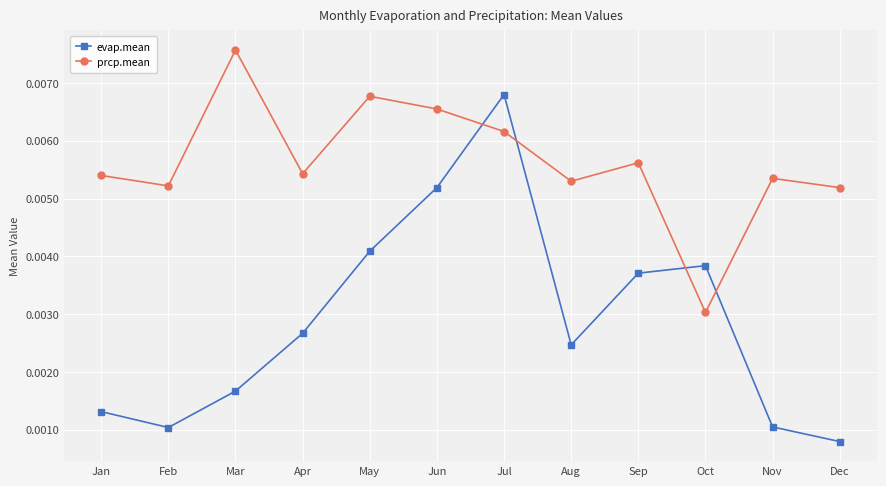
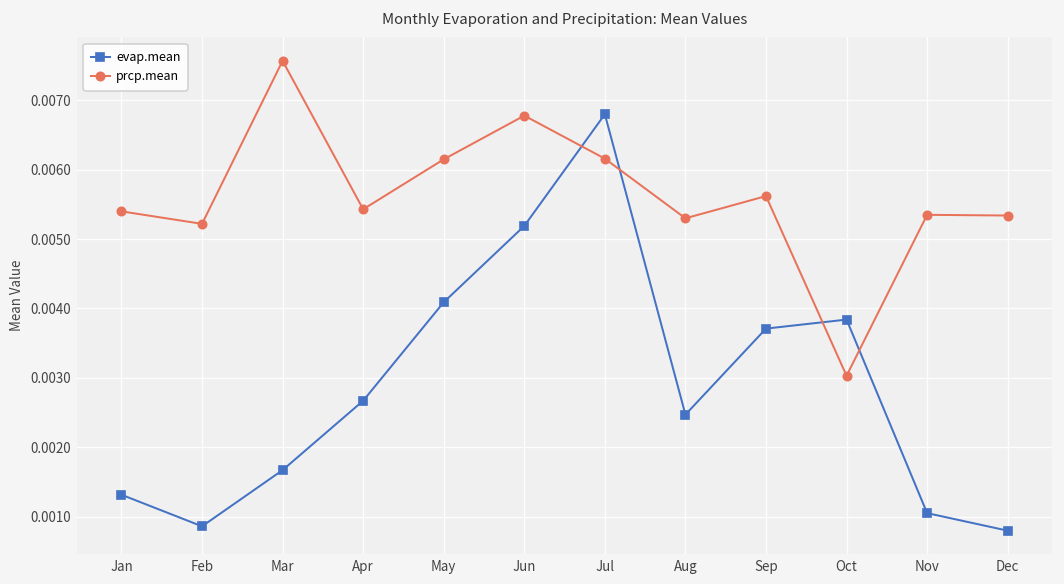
evap.mean, Feb: 0.0010 -> 0.0009
prcp.mean, May: 0.0068 -> 0.0062
prcp.mean, Jun: 0.0066 -> 0.0068
prcp.mean, Dec: 0.0052 -> 0.0053
